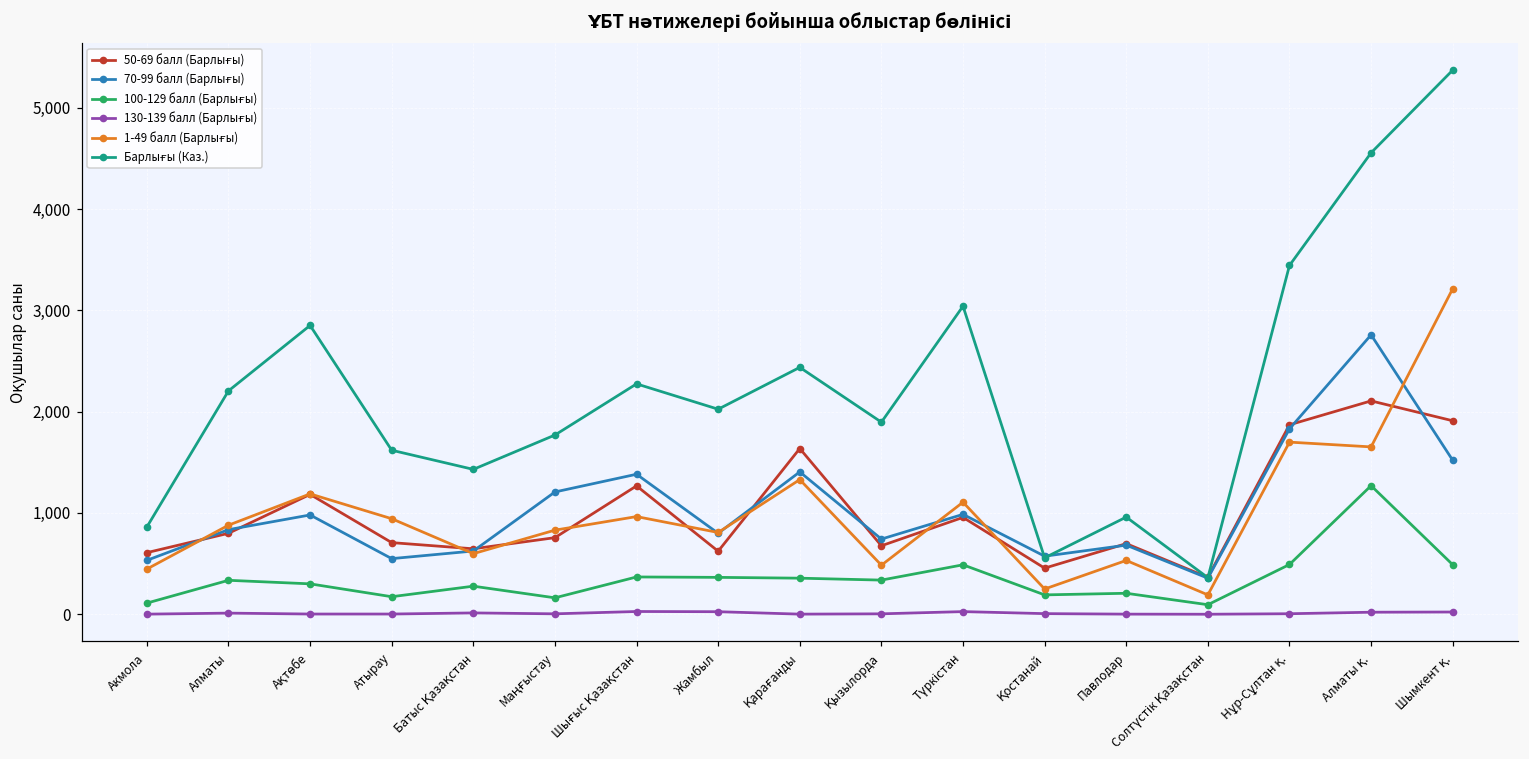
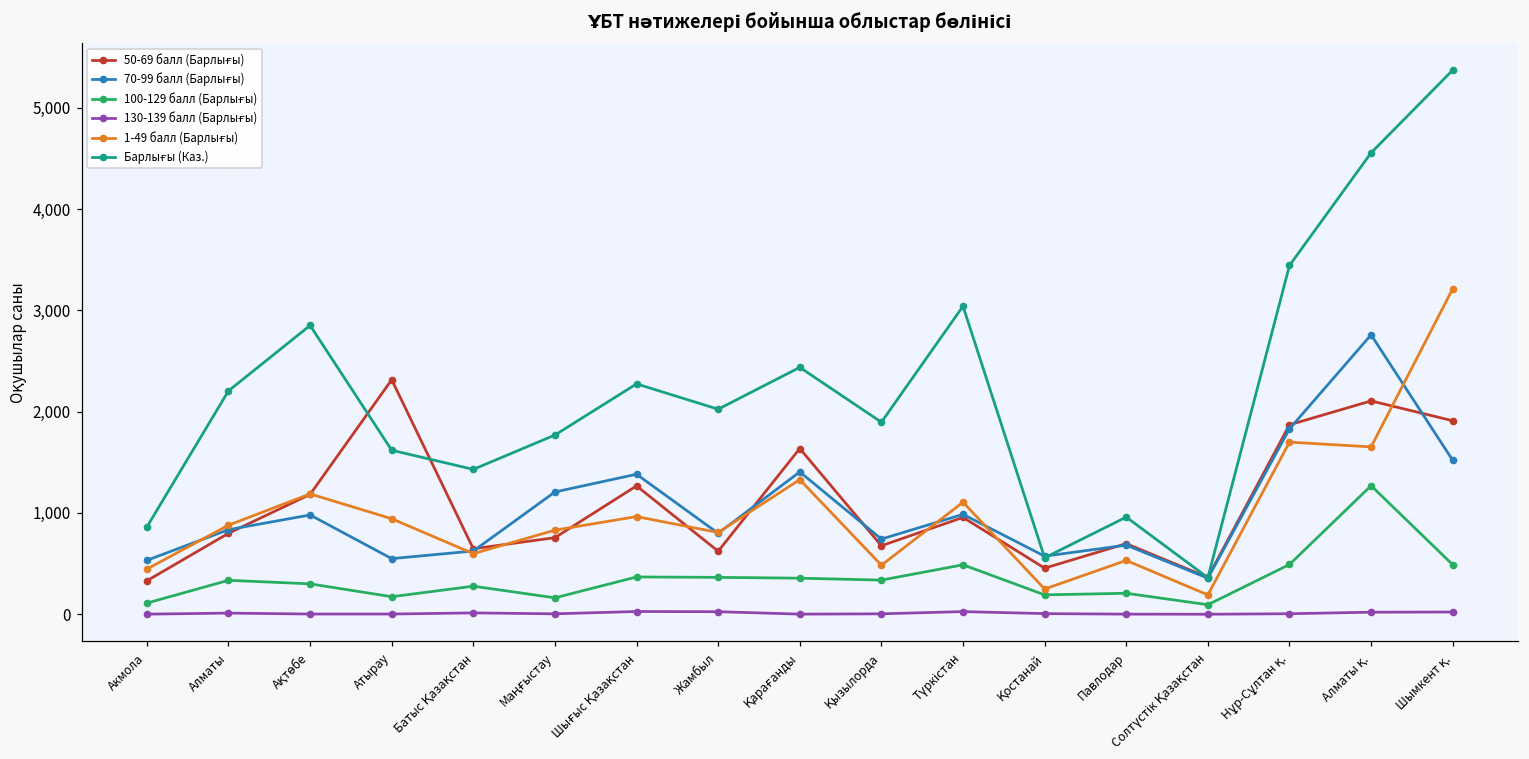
50-69 балл (Барлығы), Акмола: 600 -> 300
50-69 балл (Барлығы), Атырау: 700 -> 2,300
